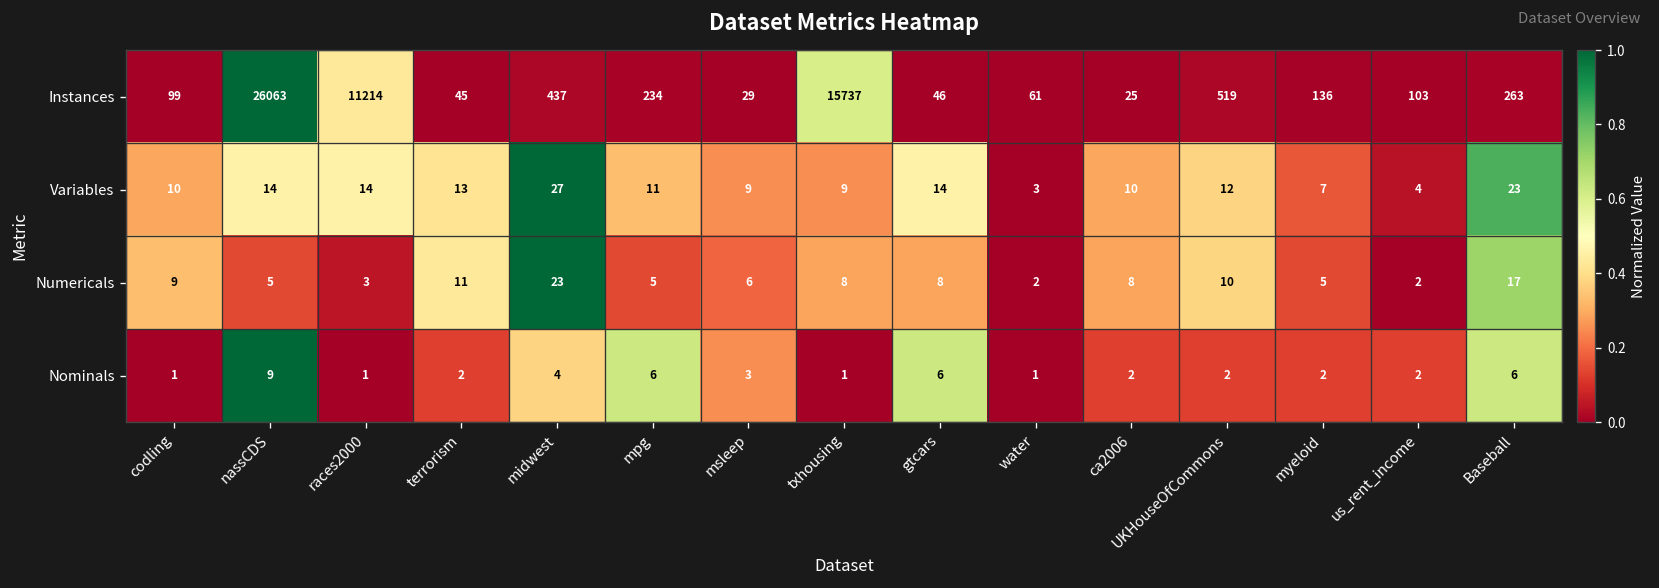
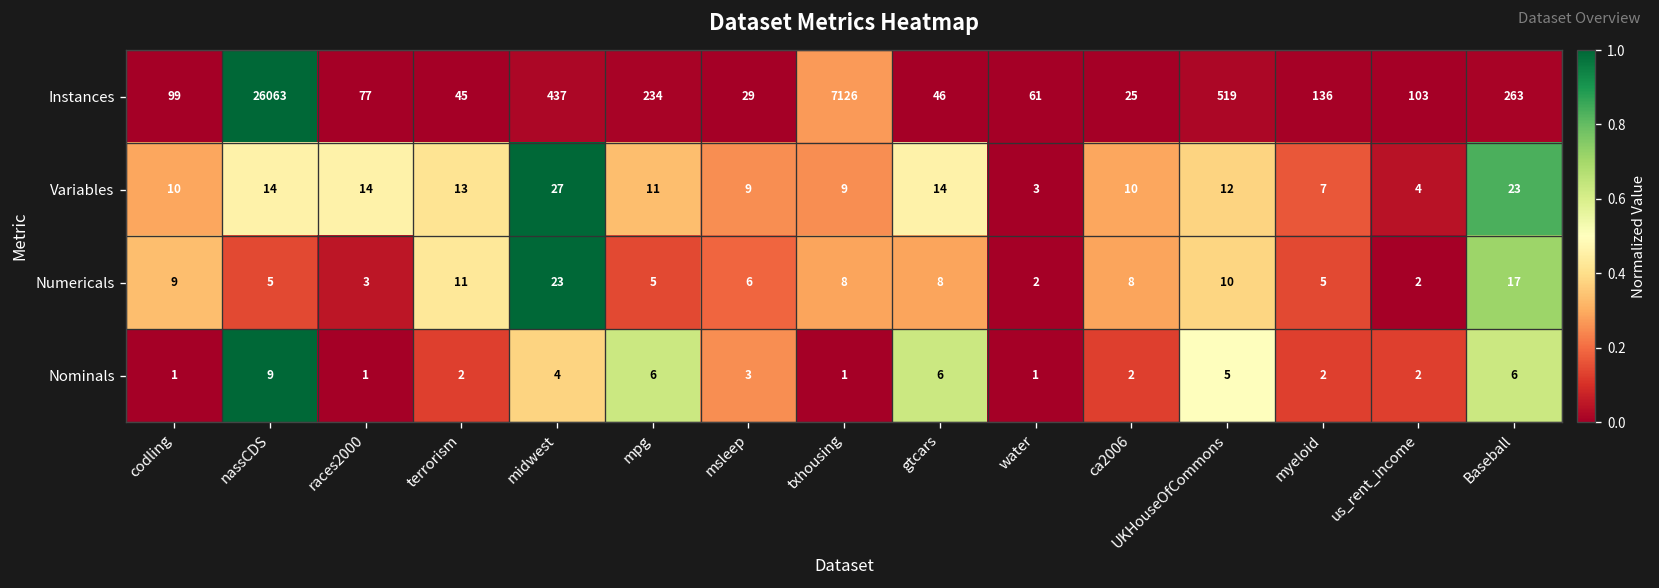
Instances, races2000: 11214 -> 77
Instances, txhousing: 15737 -> 7126
Nominals, UKHouseOfCommons: 2 -> 5
